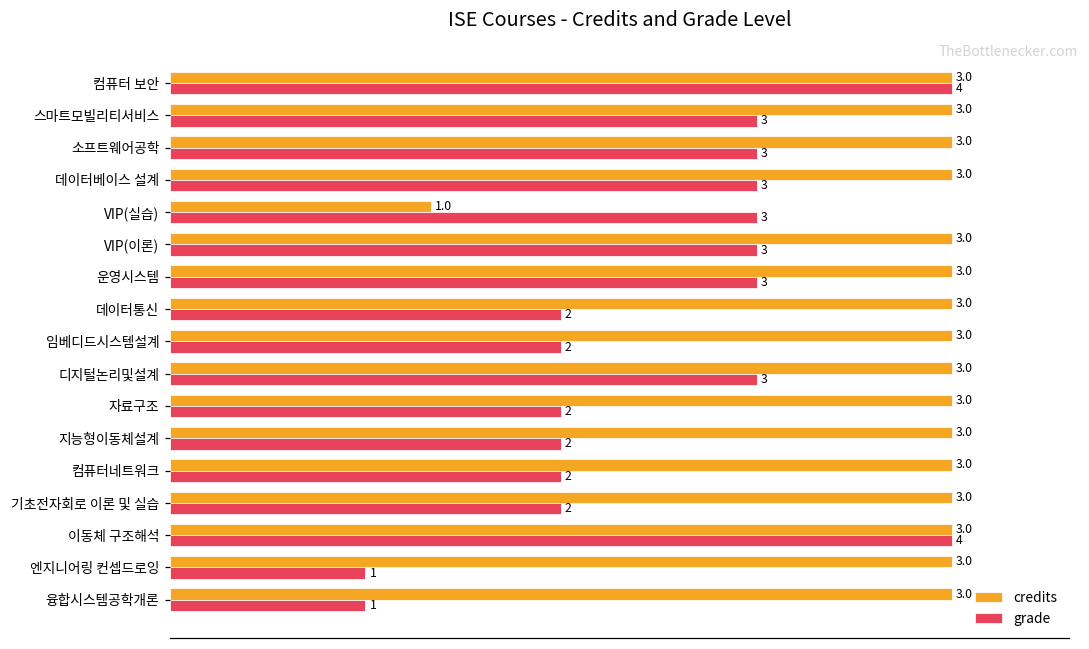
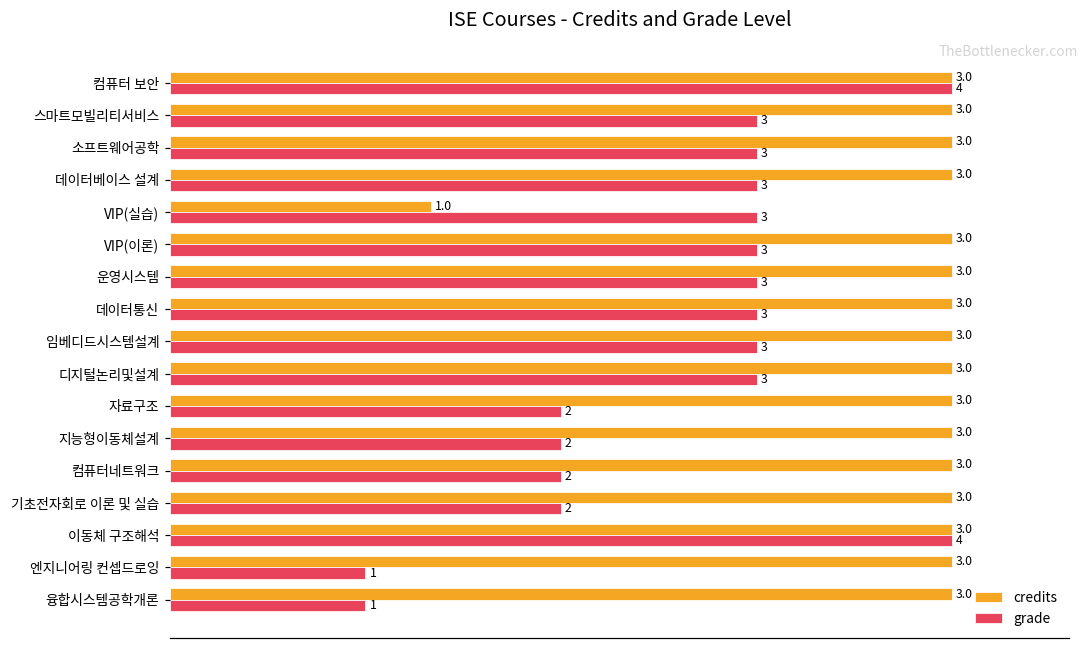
grade, 데이터통신: 2 -> 3
grade, 임베디드시스템설계: 2 -> 3
